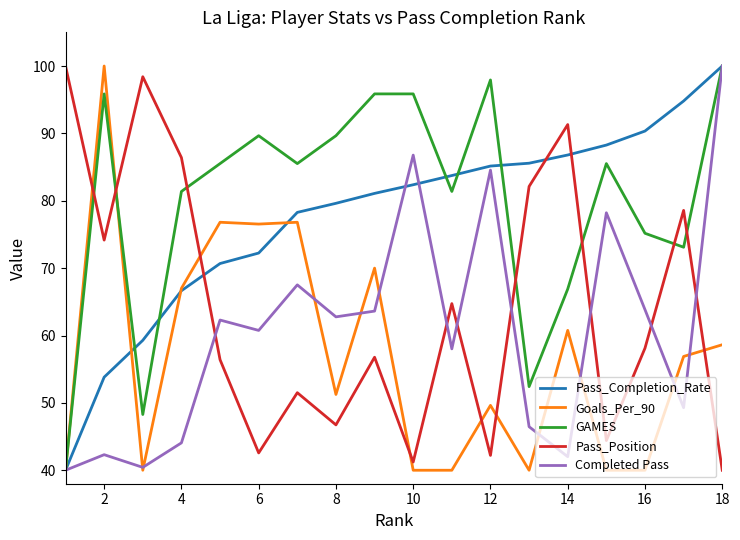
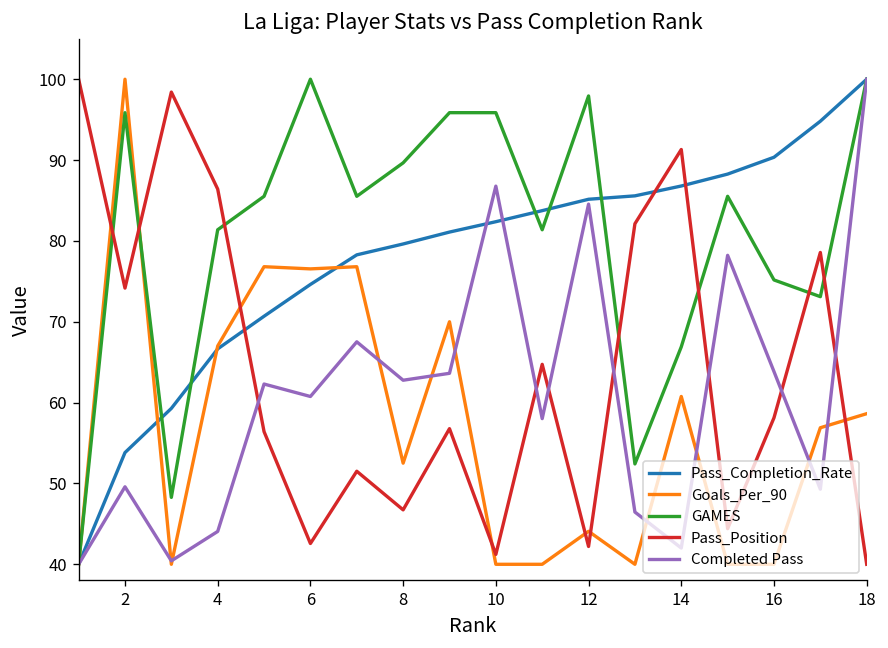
Completed Pass, 2: 42 -> 50
Pass_Completion_Rate, 6: 72 -> 75
GAMES, 6: 90 -> 100
Goals_Per_90, 8: 51 -> 53
Goals_Per_90, 12: 50 -> 44
